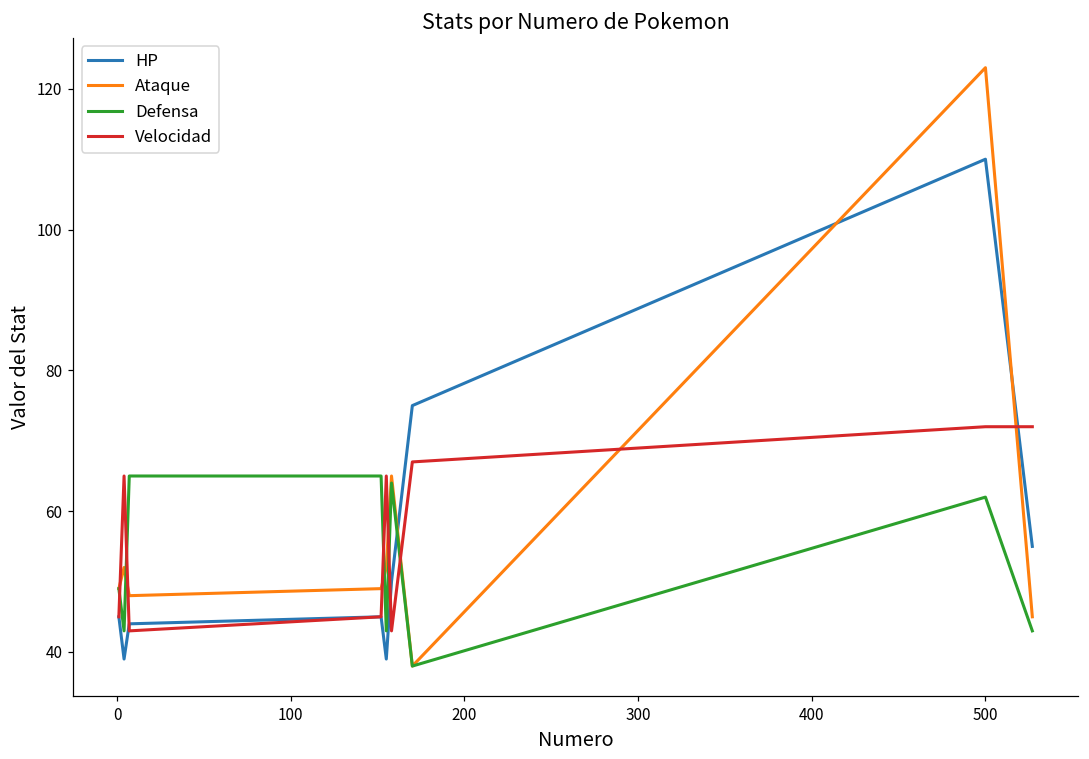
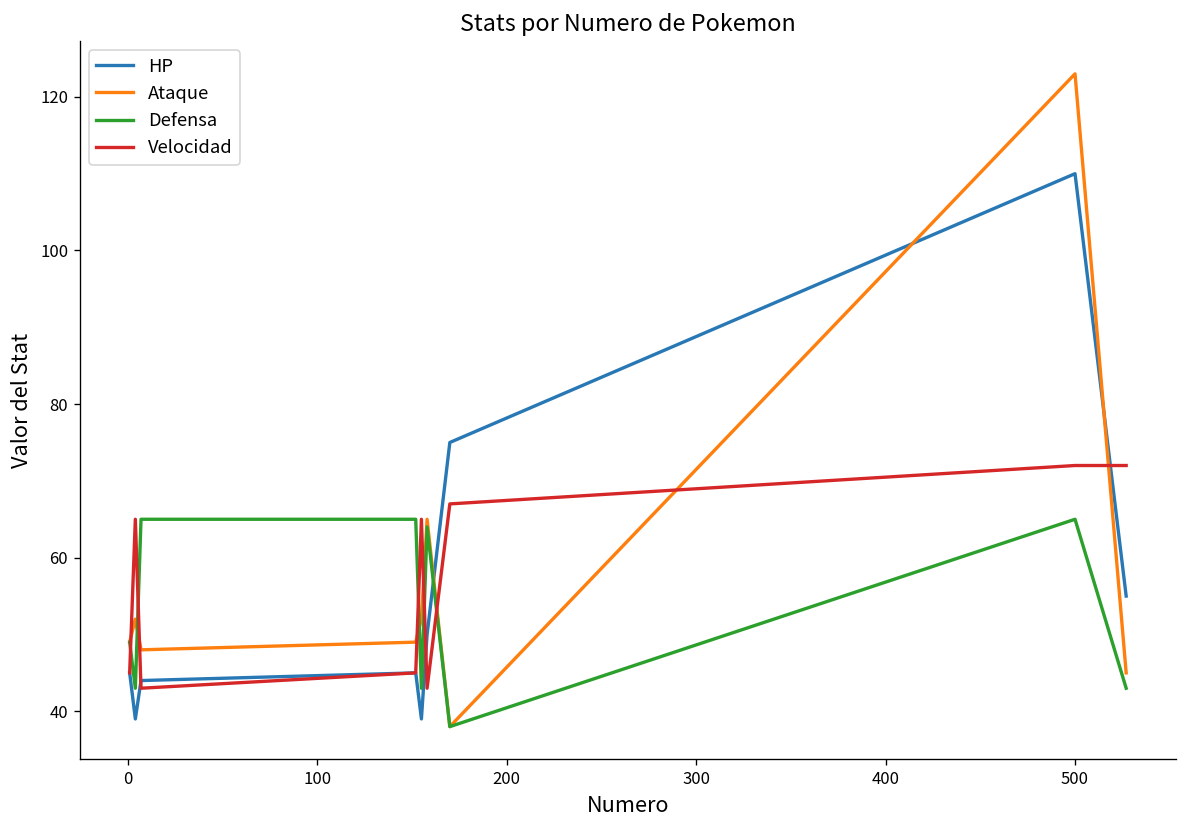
Defensa, 500: 62 -> 65
